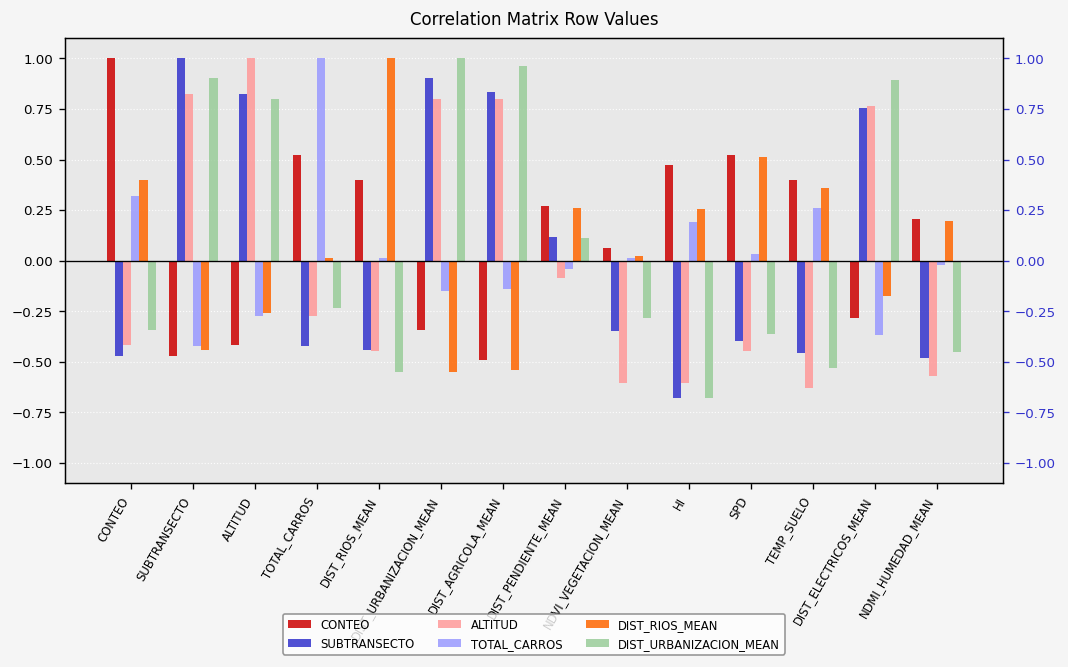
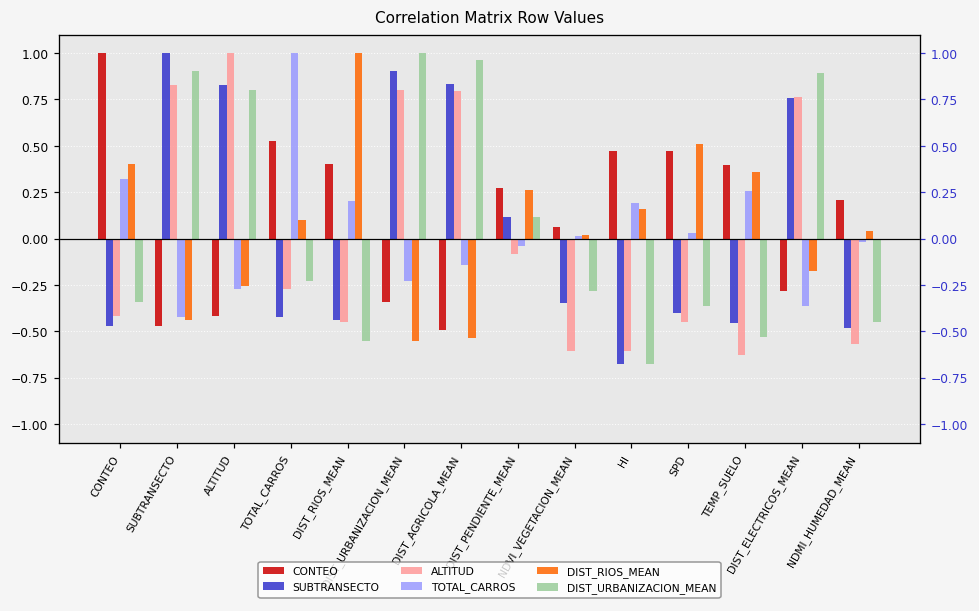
DIST_RIOS_MEAN, TOTAL_CARROS: 0.02 -> 0.10
TOTAL_CARROS, DIST_RIOS_MEAN: 0.02 -> 0.20
TOTAL_CARROS, DIST_URBANIZACION_MEAN: -0.15 -> -0.23
DIST_RIOS_MEAN, HI: 0.25 -> 0.16
CONTEO, SPD: 0.52 -> 0.47
DIST_RIOS_MEAN, NDMI_HUMEDAD_MEAN: 0.20 -> 0.04
